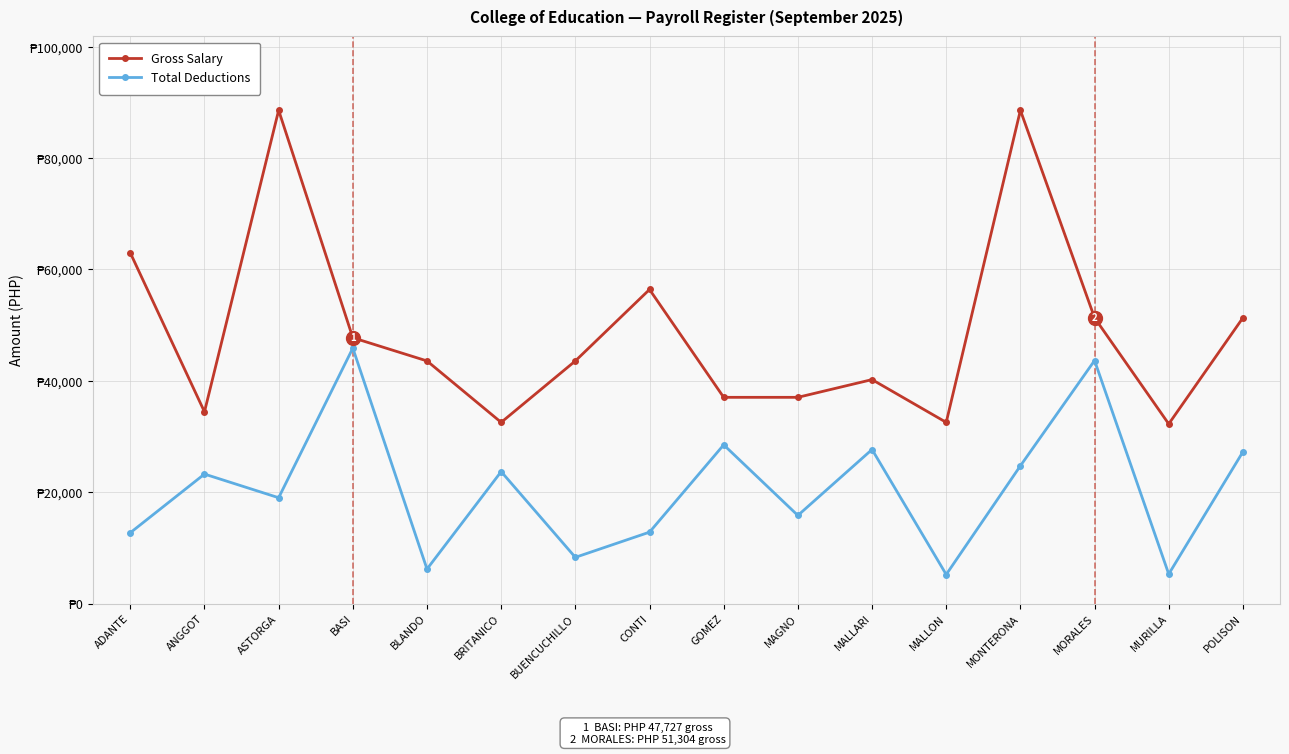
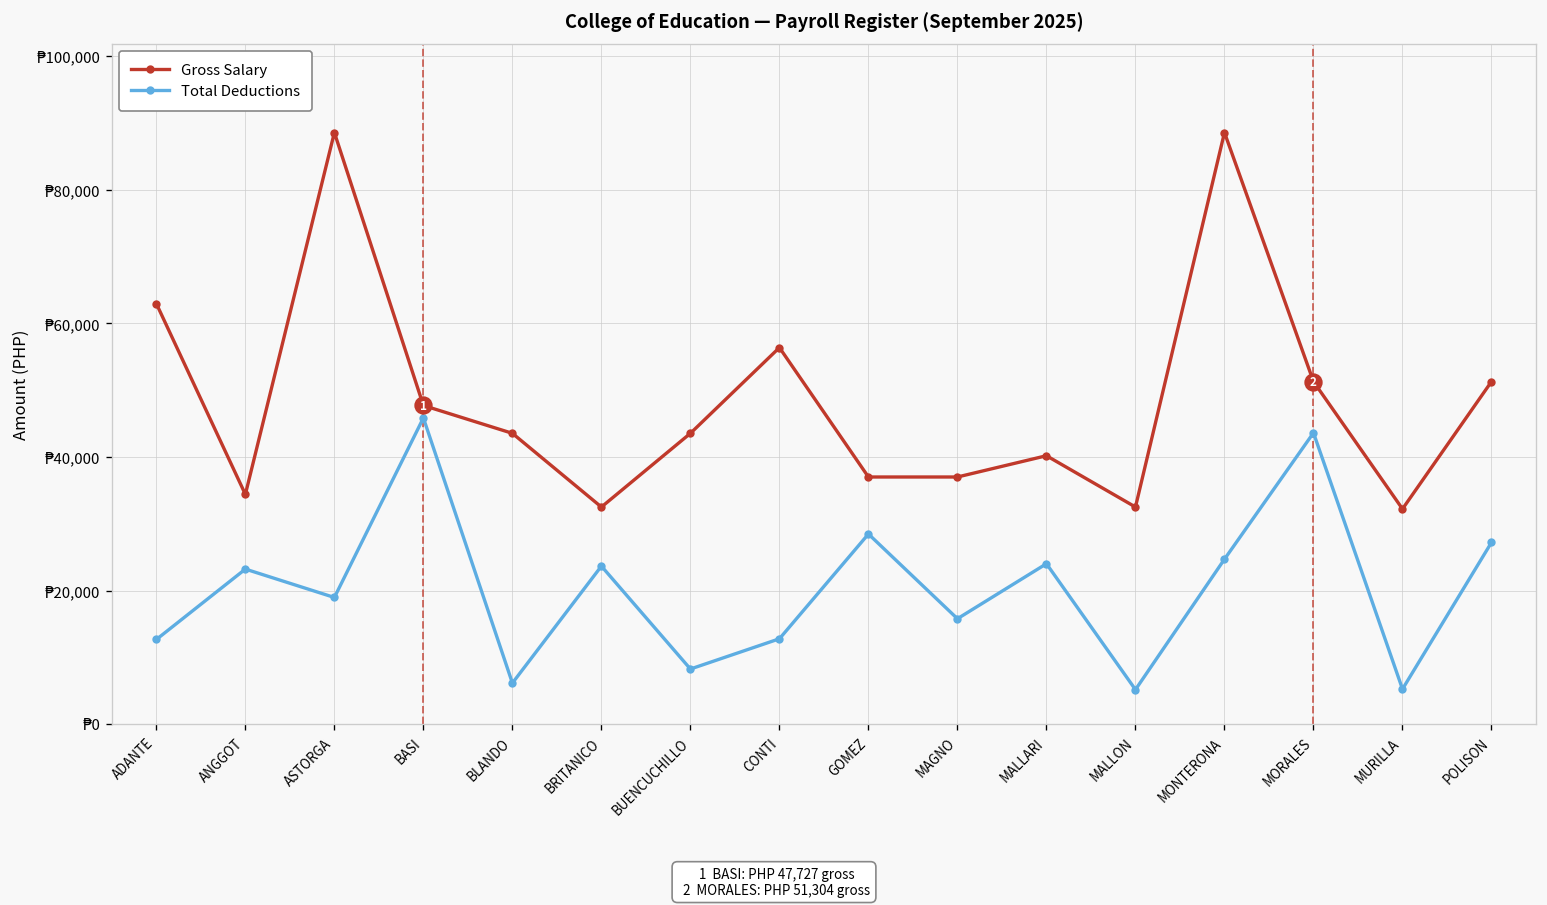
Total Deductions, MALLARI: ₱28,000 -> ₱24,000
